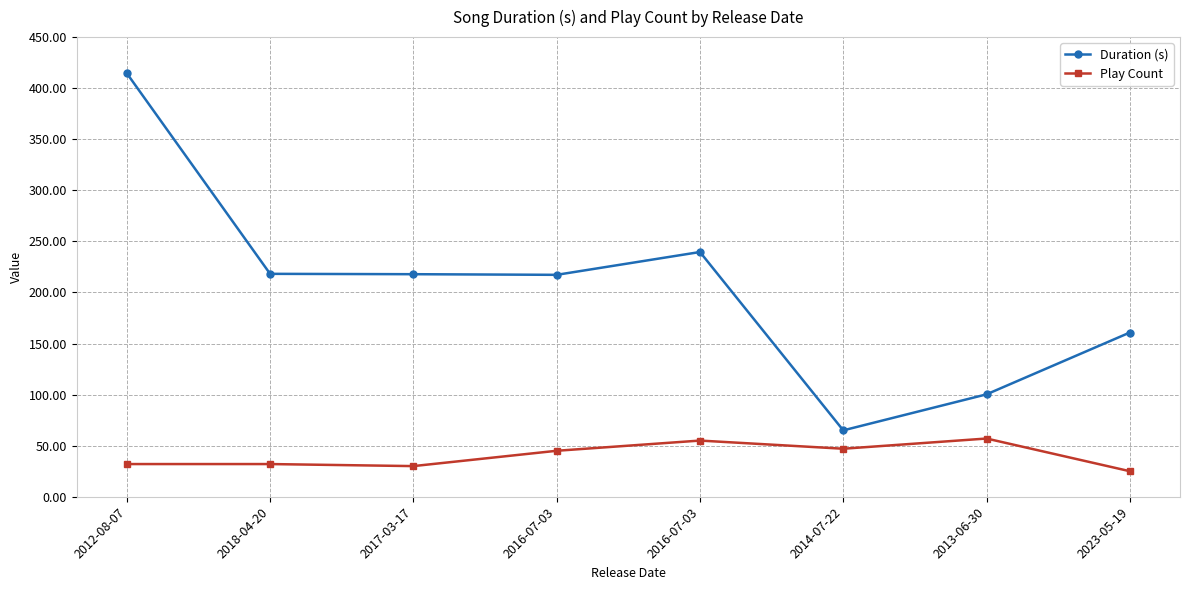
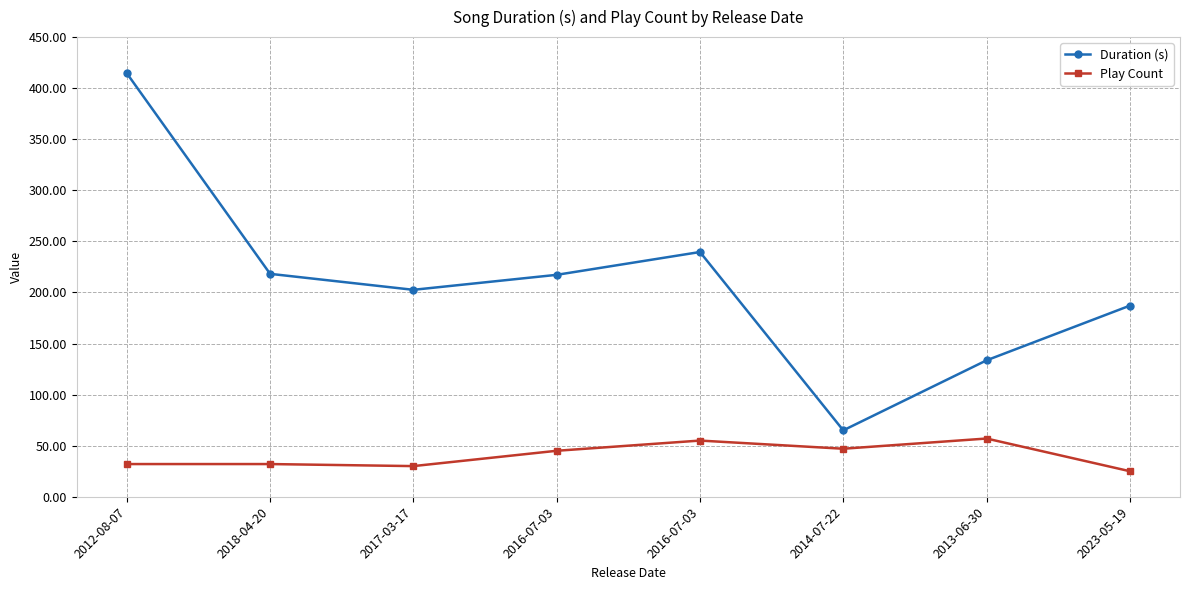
Duration (s), 2017-03-17: 218 -> 203
Duration (s), 2013-06-30: 100 -> 134
Duration (s), 2023-05-19: 161 -> 187
